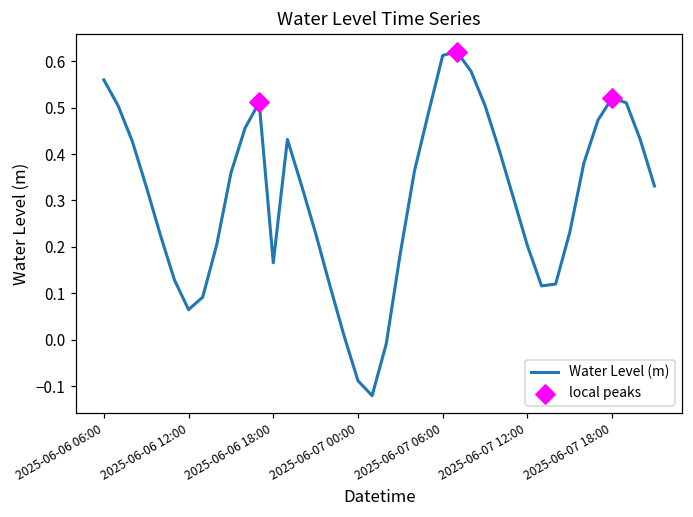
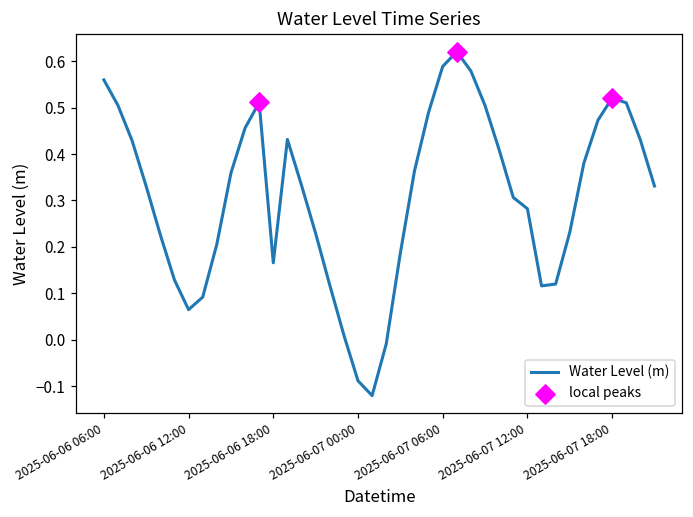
Water Level (m), 2025-06-07 06:00: 0.61 -> 0.59
Water Level (m), 2025-06-07 12:00: 0.20 -> 0.28
